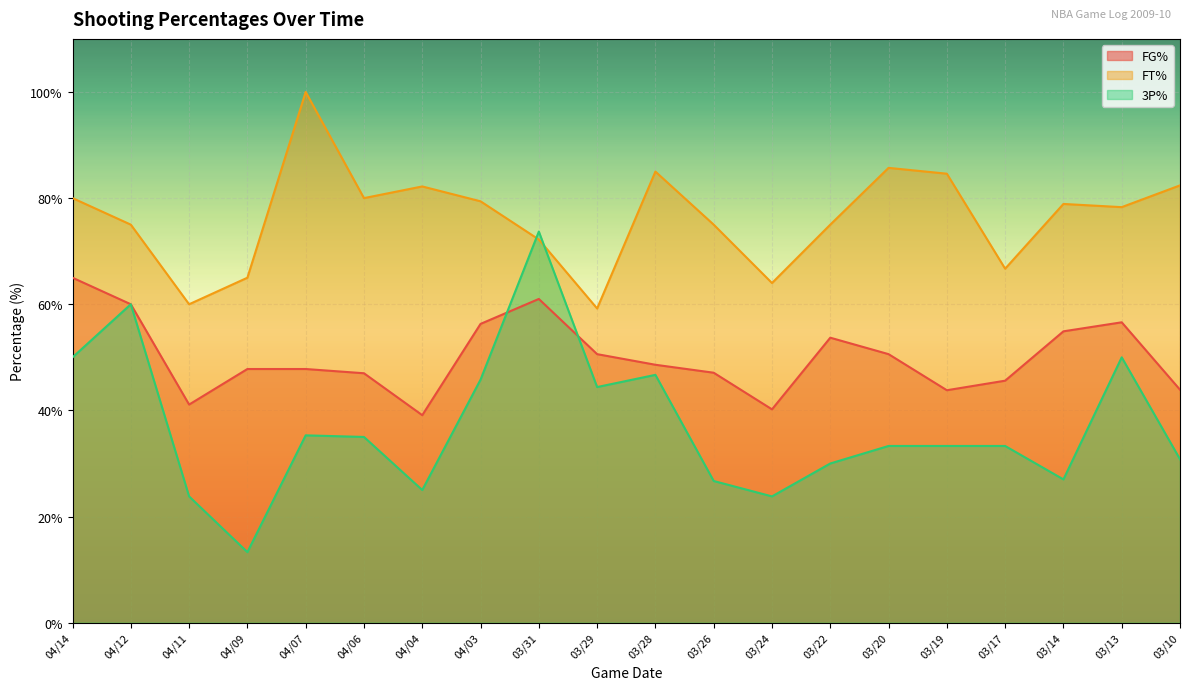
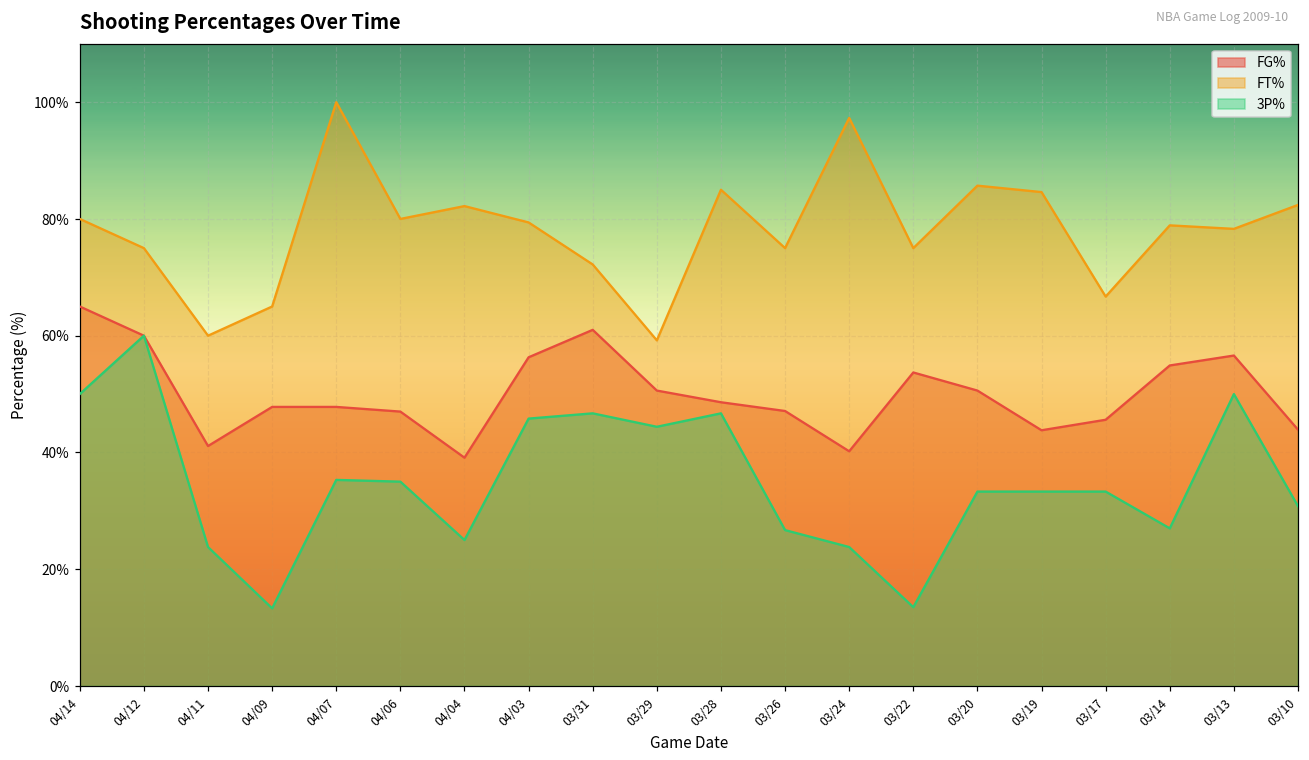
3P%, 03/31: 74% -> 47%
FT%, 03/24: 64% -> 97%
3P%, 03/22: 30% -> 14%
